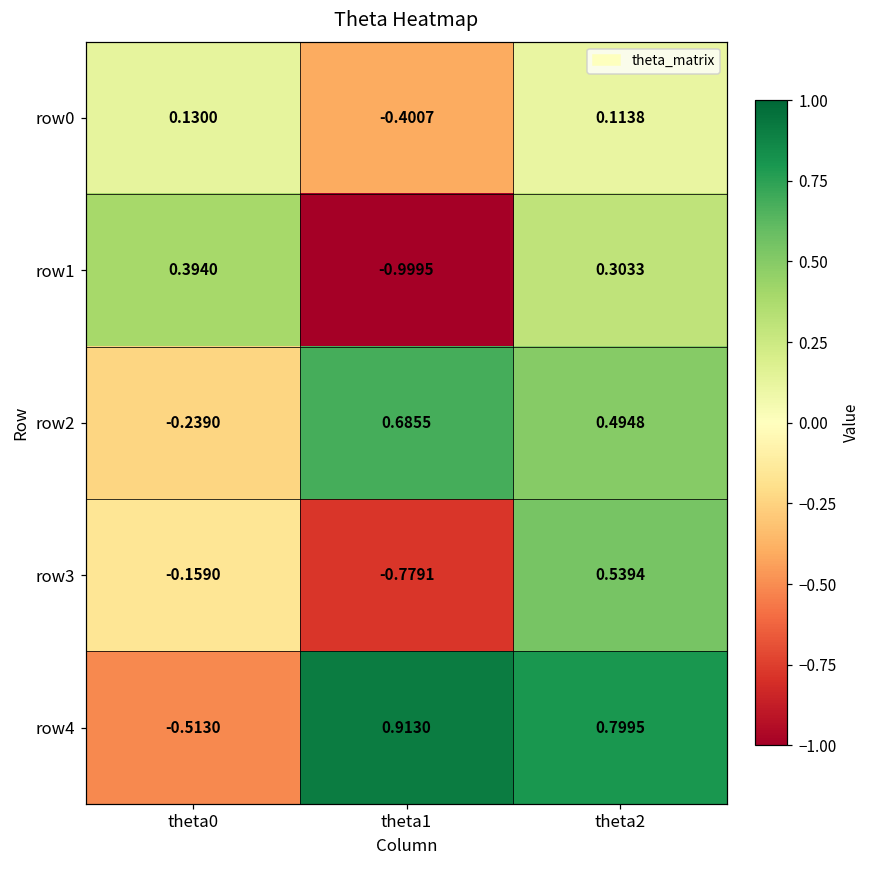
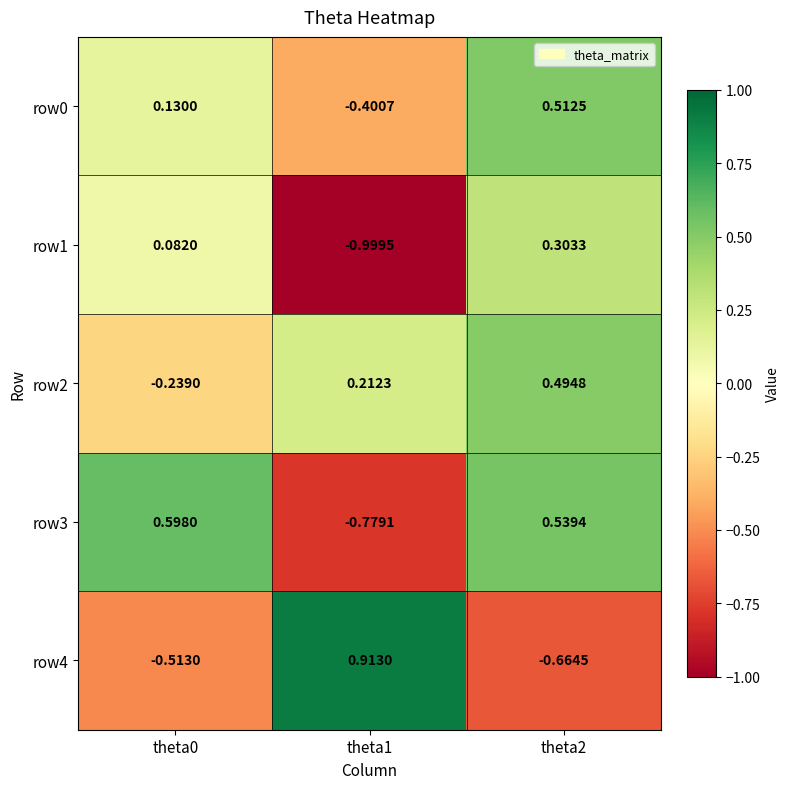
row0, theta2: 0.1138 -> 0.5125
row1, theta0: 0.3940 -> 0.0820
row2, theta1: 0.6855 -> 0.2123
row3, theta0: -0.1590 -> 0.5980
row4, theta2: 0.7995 -> -0.6645
